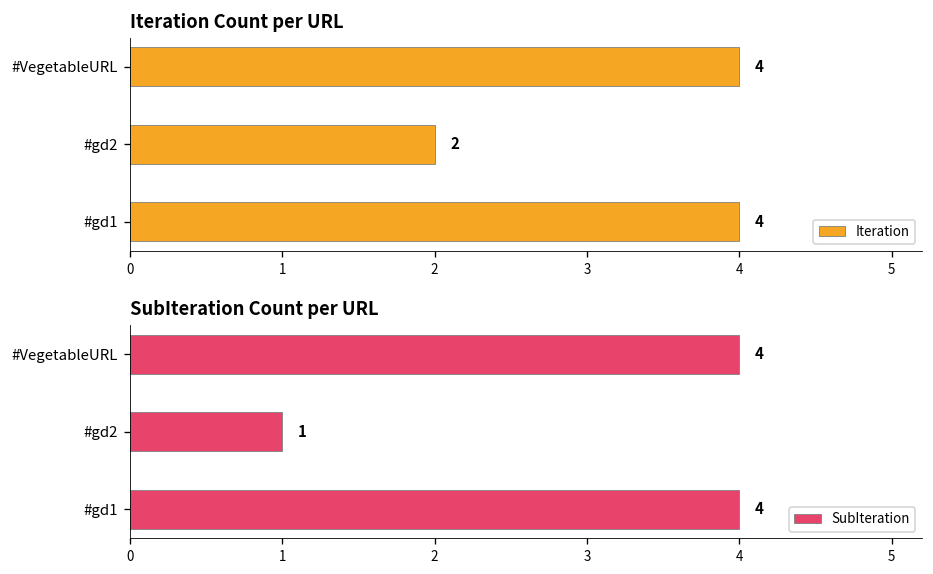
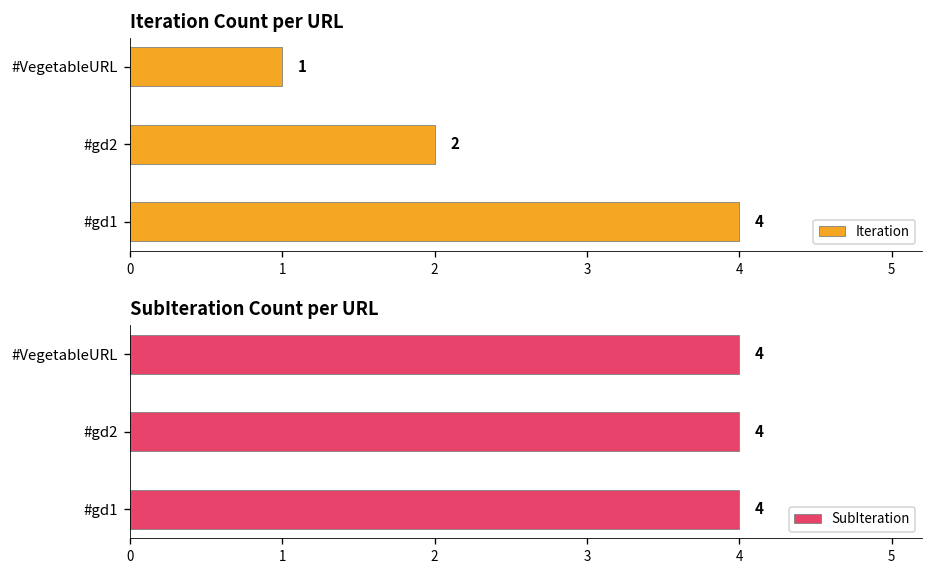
Iteration Count per URL, #VegetableURL: 4 -> 1
SubIteration Count per URL, #gd2: 1 -> 4
